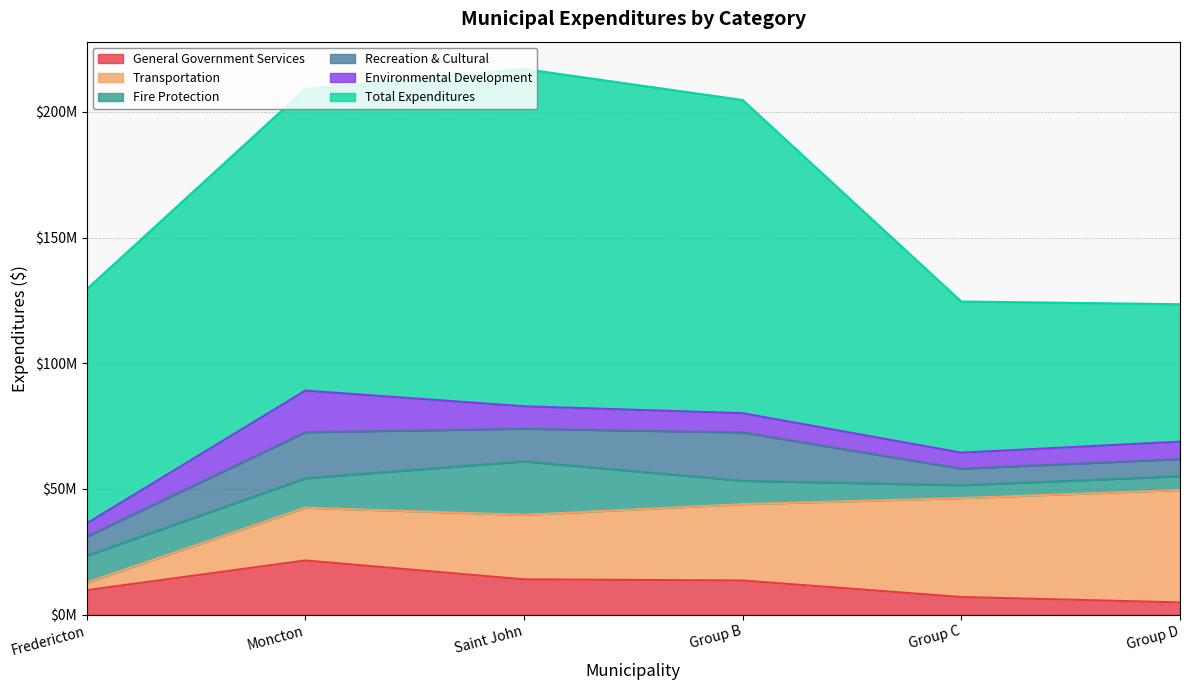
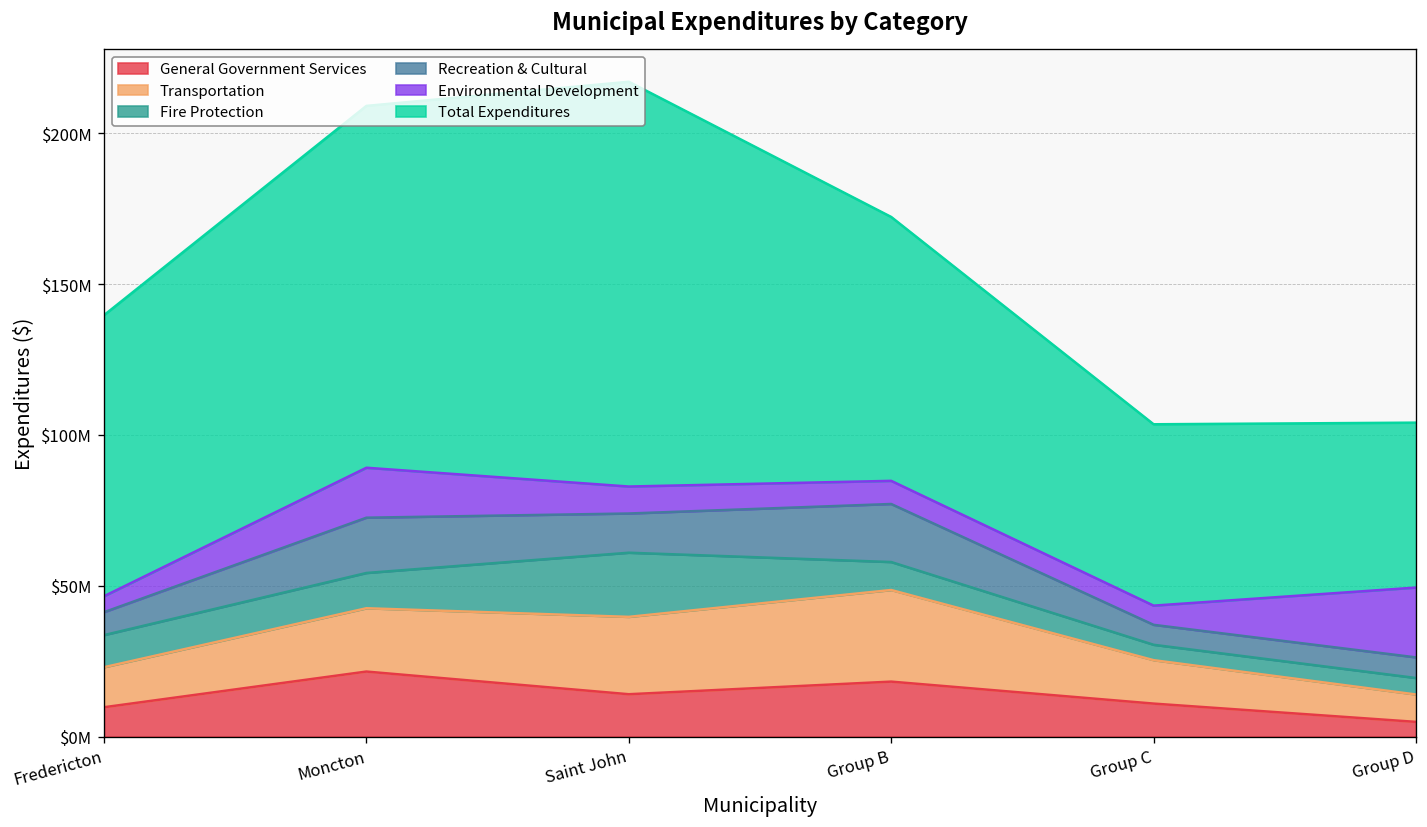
Transportation, Fredericton: $3000000 -> $13000000
General Government Services, Group B: $14000000 -> $18000000
Total Expenditures, Group B: $125000000 -> $87000000
General Government Services, Group C: $7000000 -> $11000000
Transportation, Group C: $39000000 -> $14000000
Transportation, Group D: $45000000 -> $9000000
Environmental Development, Group D: $7000000 -> $23000000
